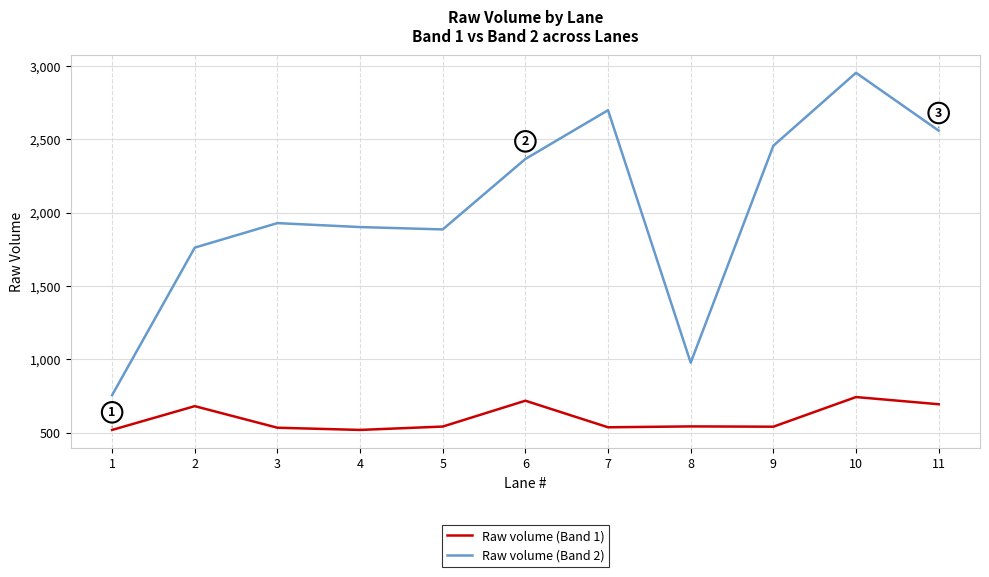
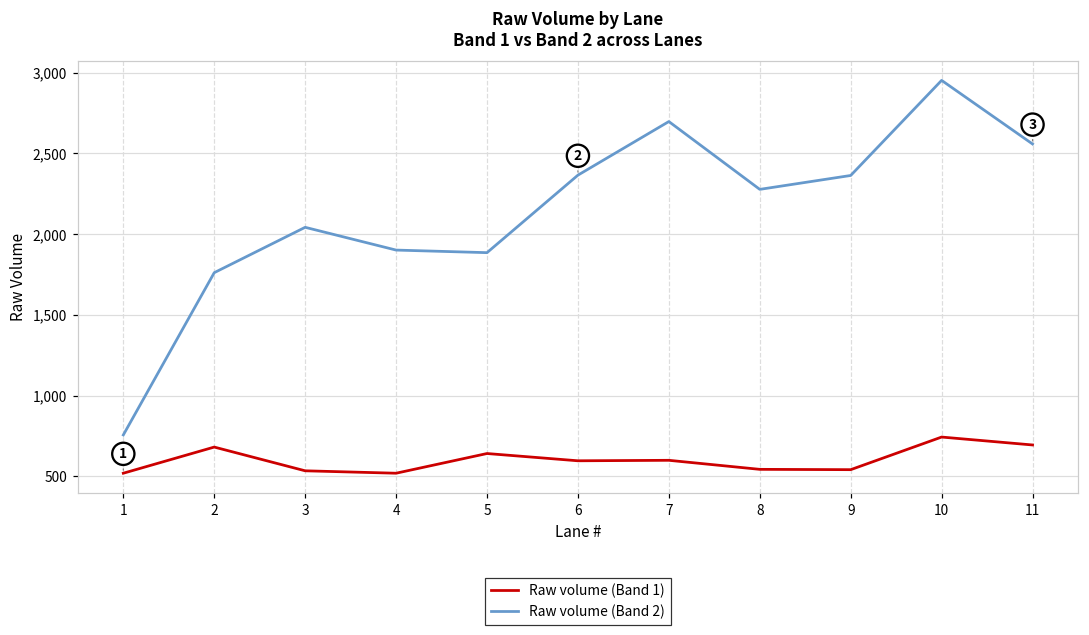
Raw volume (Band 2), 3: 1,930 -> 2,040
Raw volume (Band 1), 5: 540 -> 640
Raw volume (Band 1), 6: 720 -> 600
Raw volume (Band 1), 7: 540 -> 600
Raw volume (Band 2), 8: 980 -> 2,280
Raw volume (Band 2), 9: 2,460 -> 2,360
